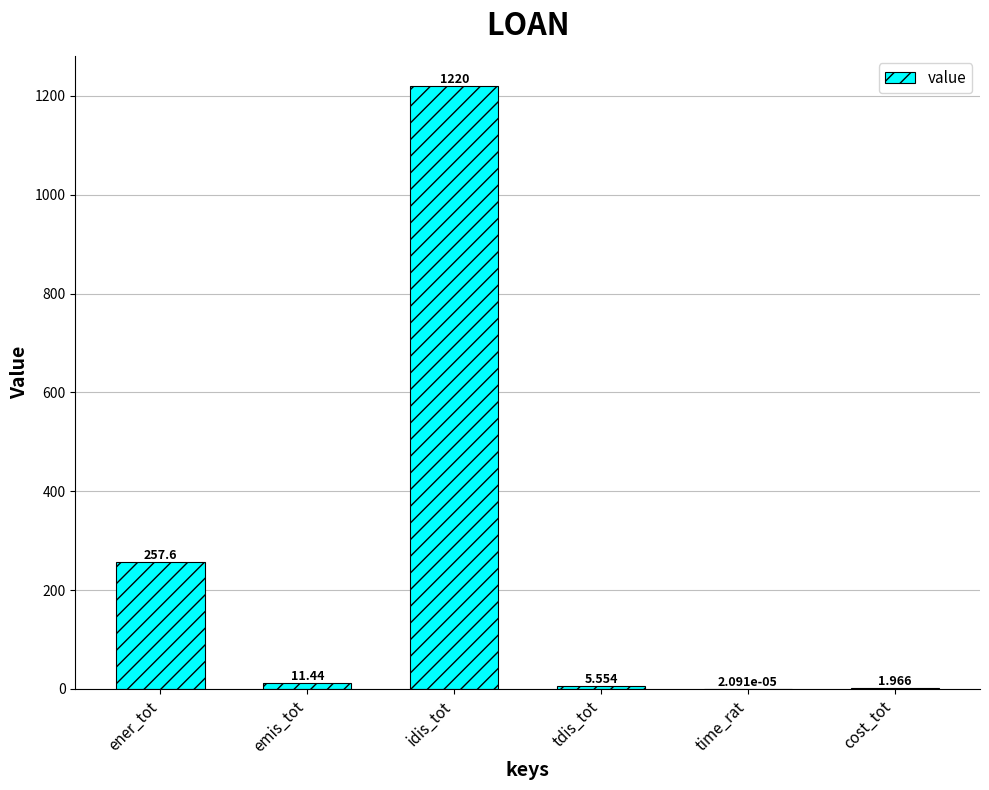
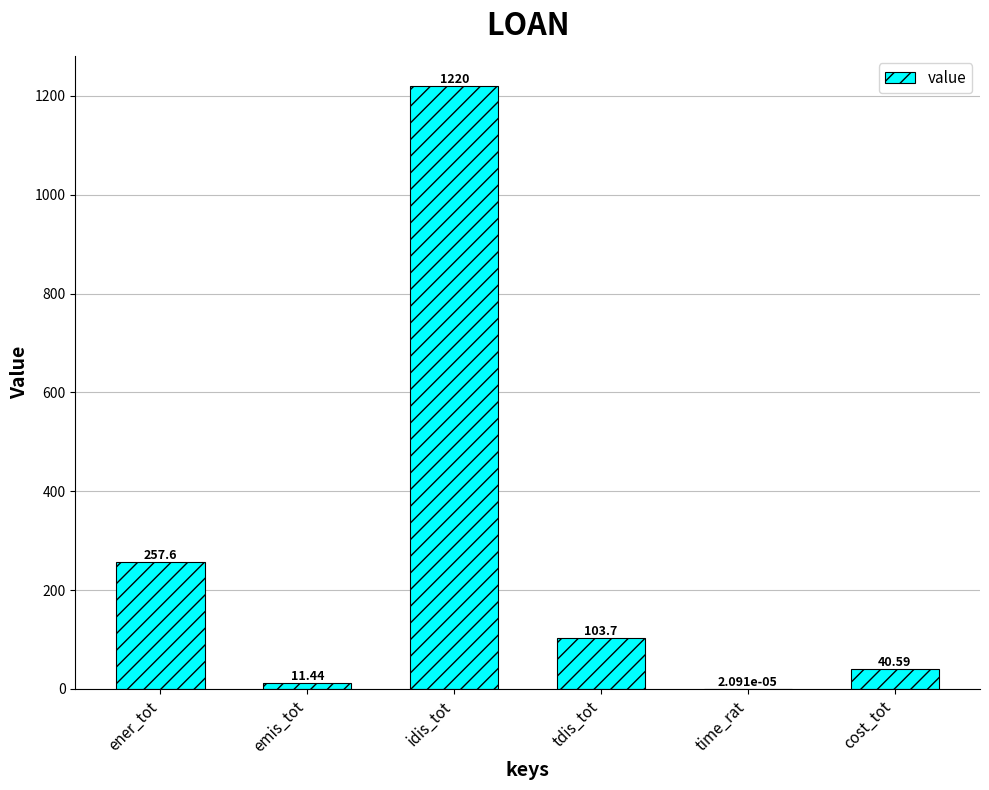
tdis_tot: 5.554 -> 103.7
cost_tot: 1.966 -> 40.59
